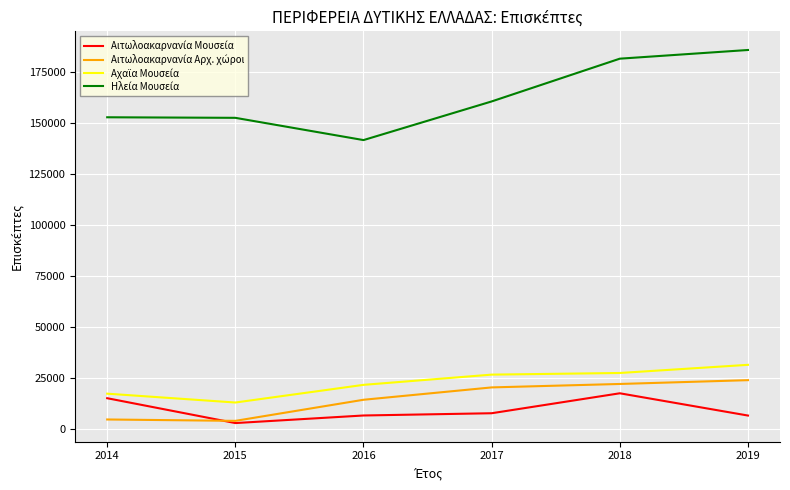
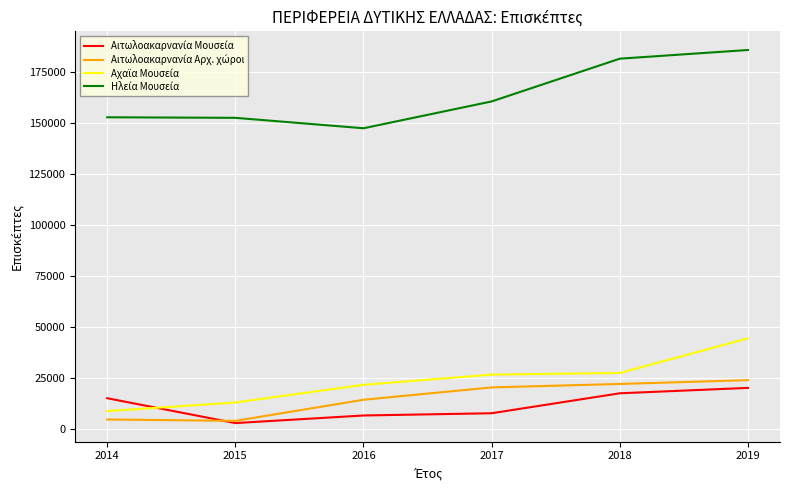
Αχαϊα Μουσεία, 2014: 17000 -> 9000
Ηλεία Μουσεία, 2016: 141000 -> 147000
Αιτωλοακαρνανία Μουσεία, 2019: 6000 -> 20000
Αχαϊα Μουσεία, 2019: 31000 -> 44000
